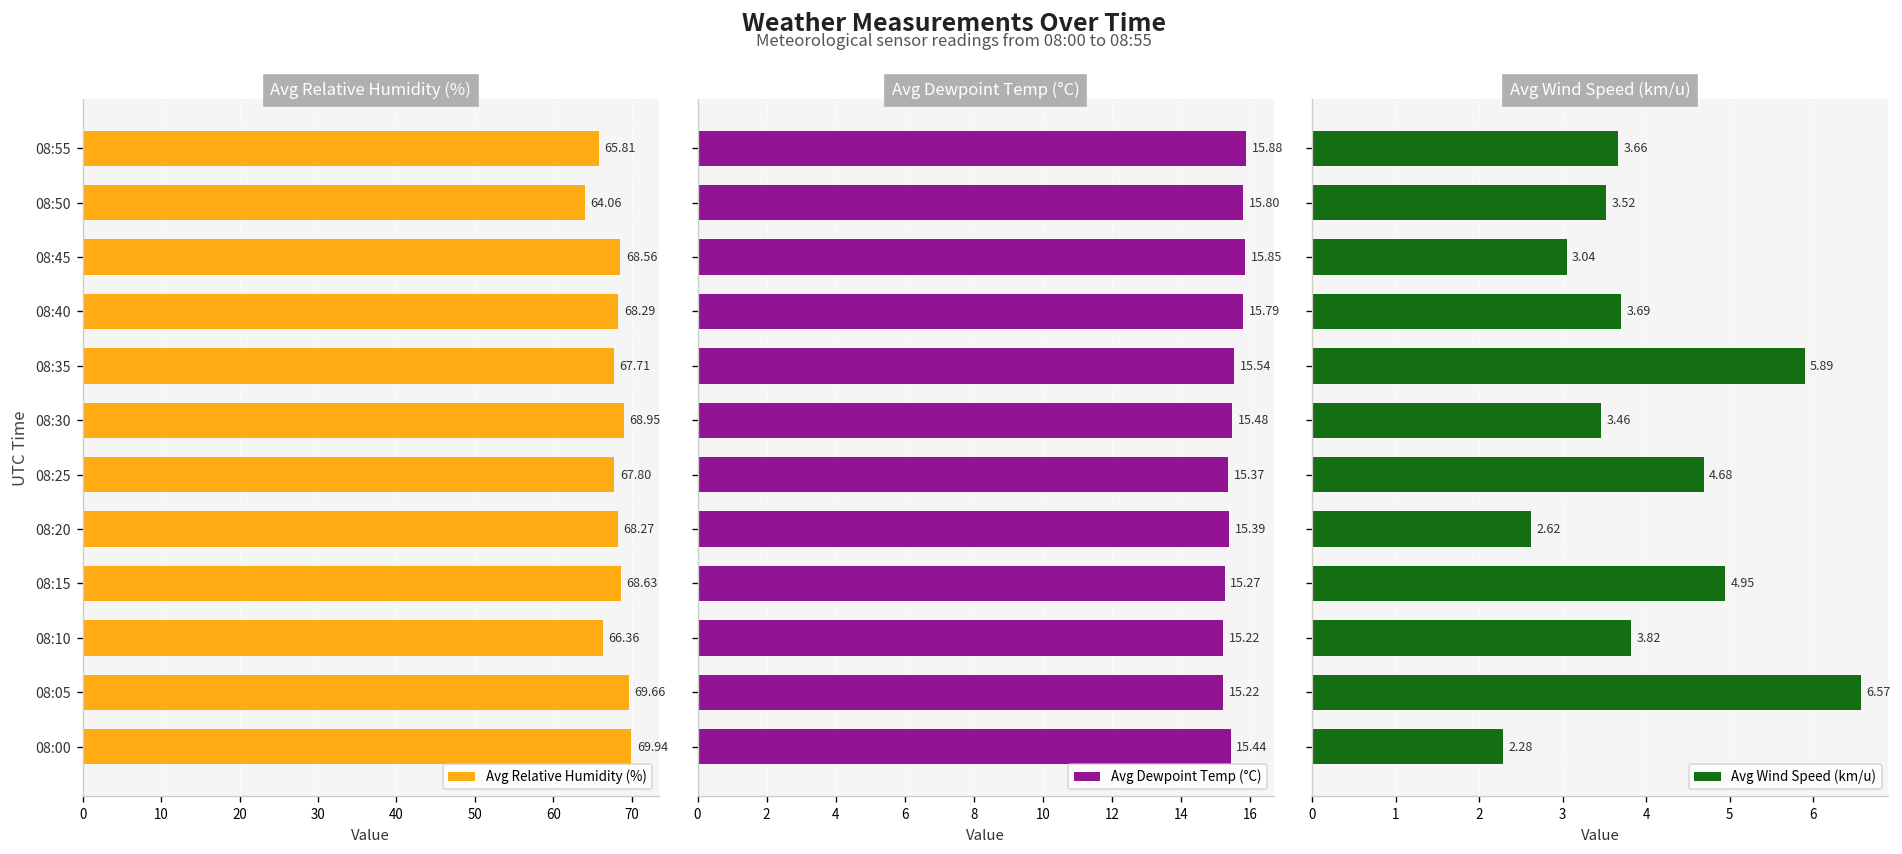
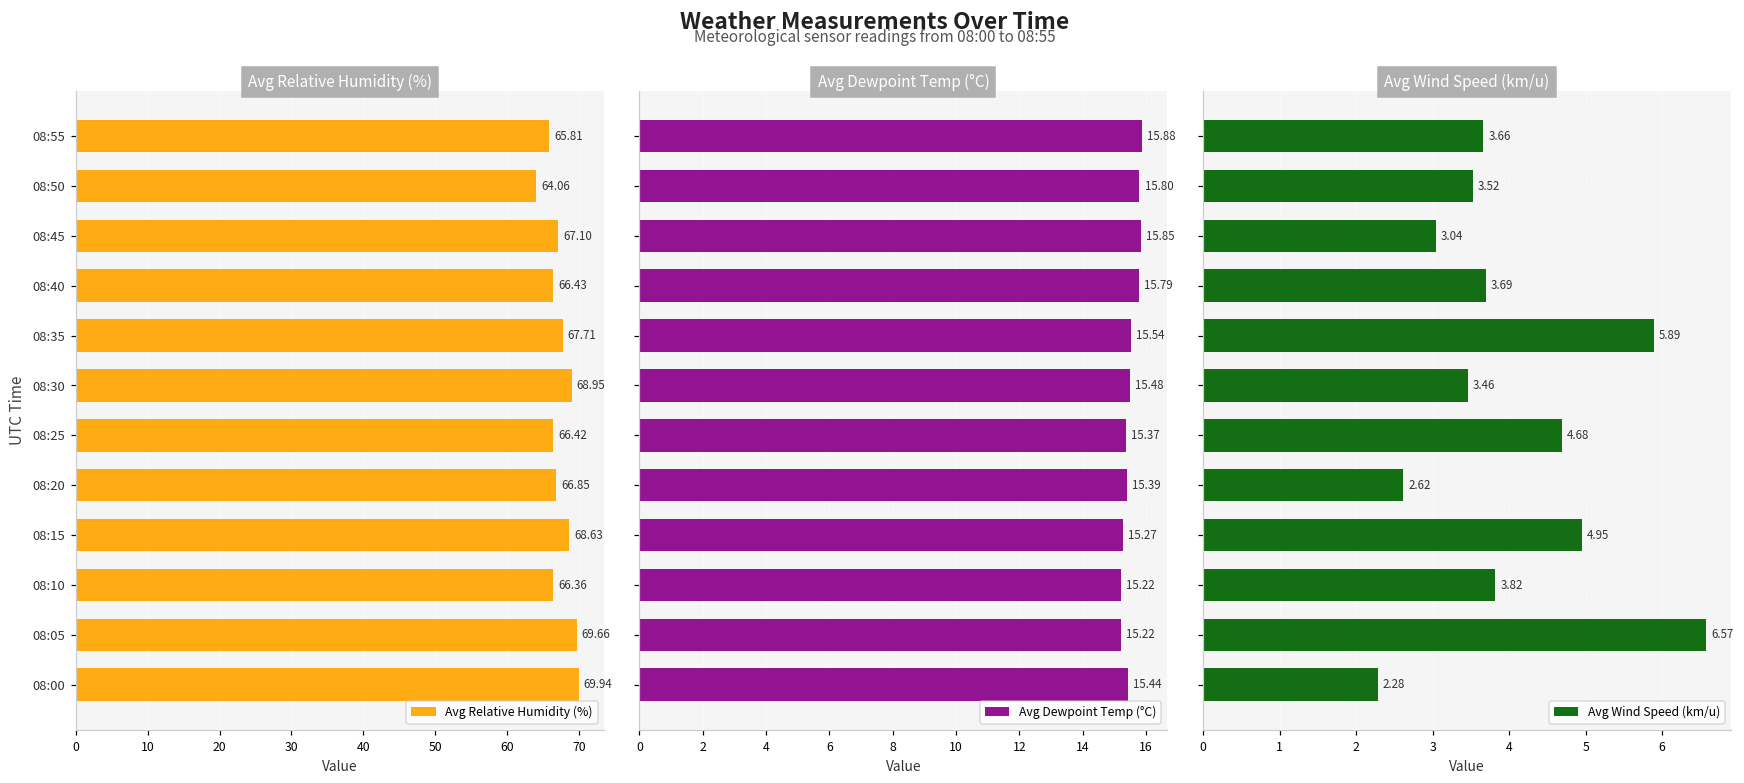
Avg Relative Humidity (%), 08:45: 68.56 -> 67.10
Avg Relative Humidity (%), 08:40: 68.29 -> 66.43
Avg Relative Humidity (%), 08:25: 67.80 -> 66.42
Avg Relative Humidity (%), 08:20: 68.27 -> 66.85
